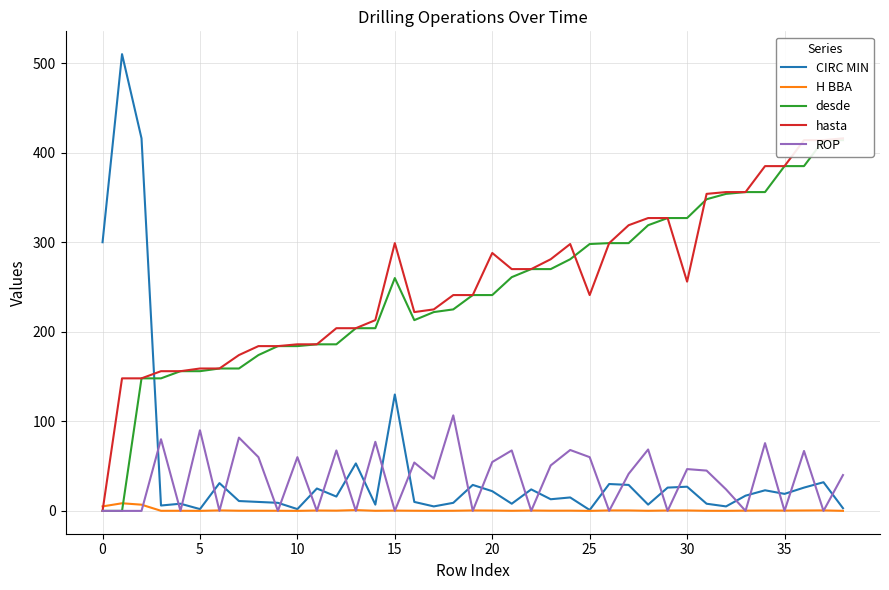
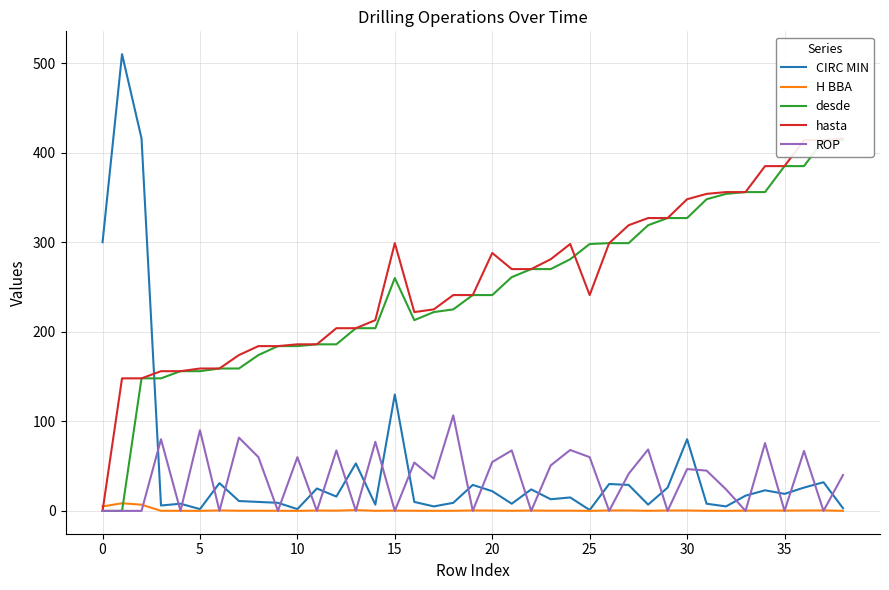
CIRC MIN, 30: 30 -> 80
hasta, 30: 260 -> 350
